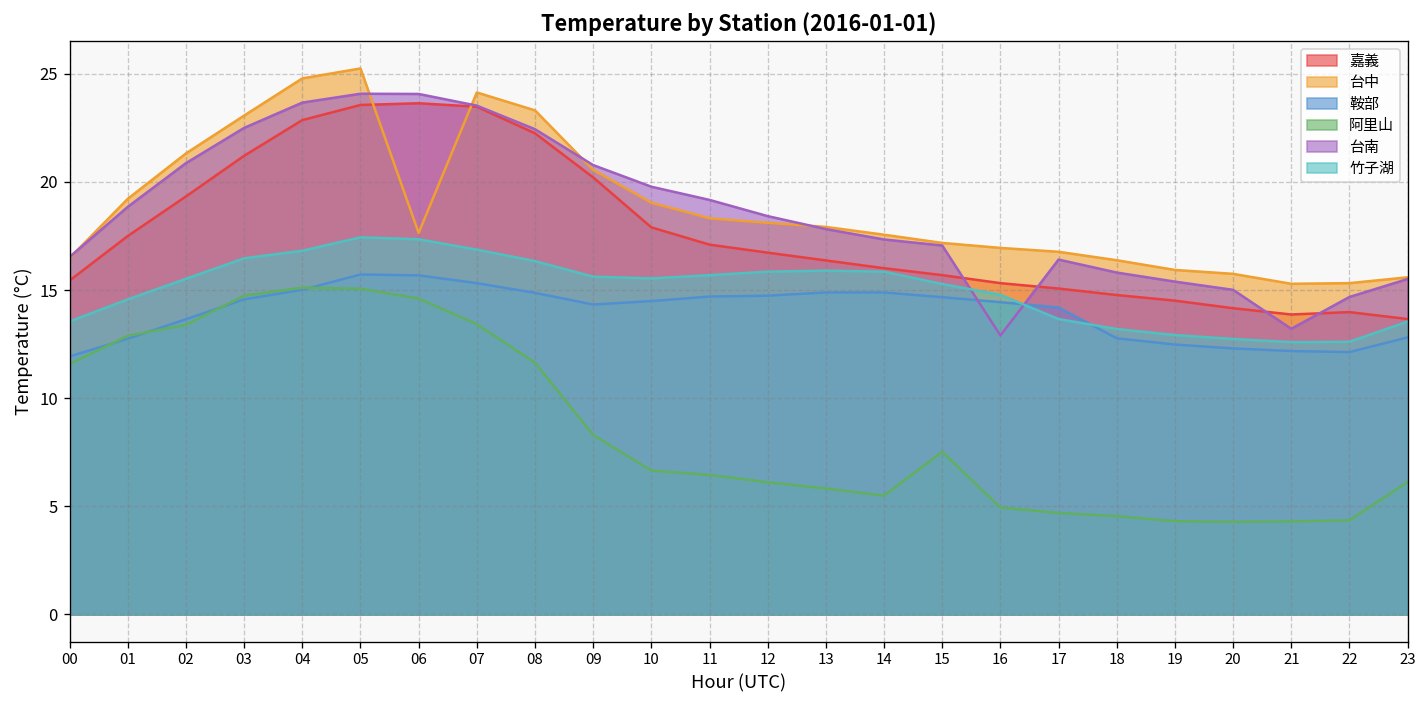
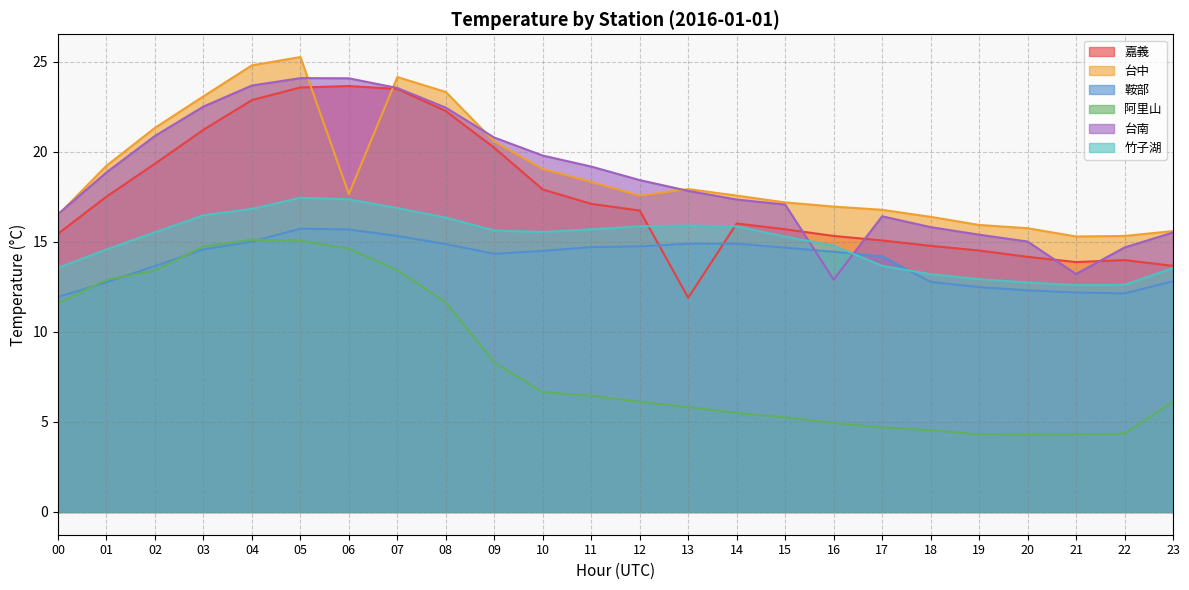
台中, 12: 18.1 -> 17.6
嘉義, 13: 16.4 -> 11.9
阿里山, 15: 7.5 -> 5.3
